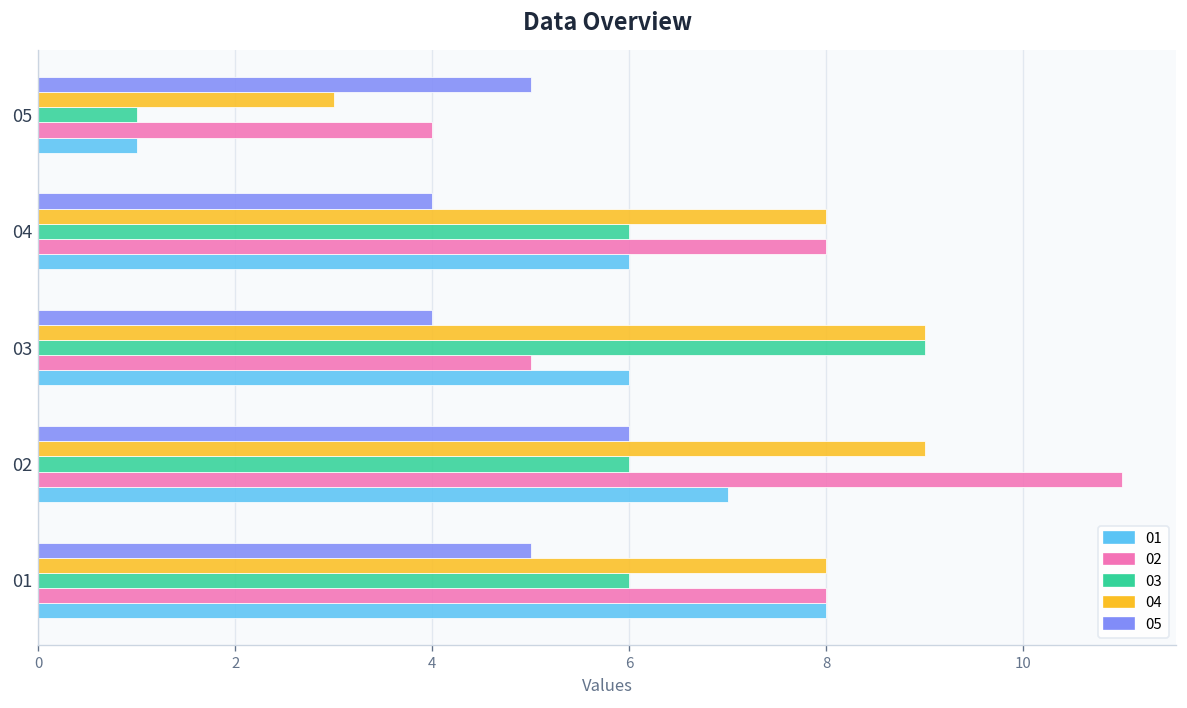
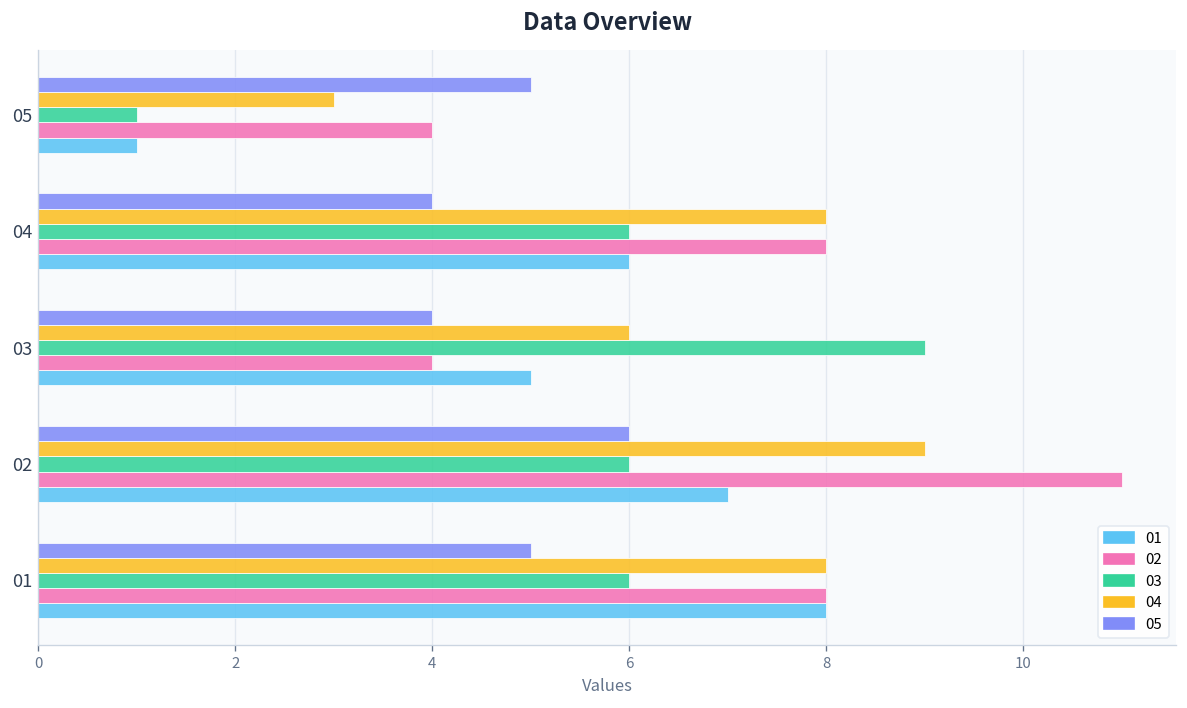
04, 03: 9 -> 6
02, 03: 5 -> 4
01, 03: 6 -> 5
